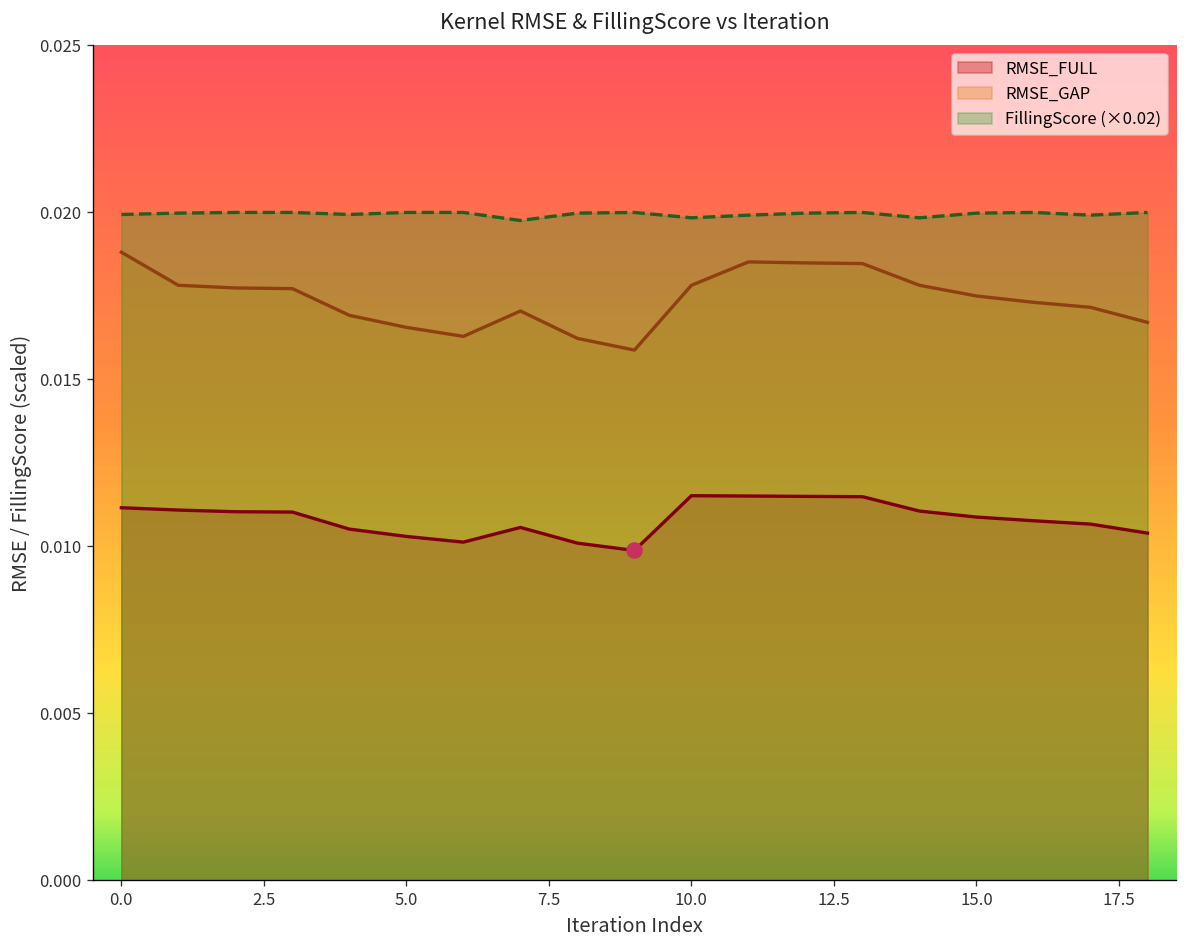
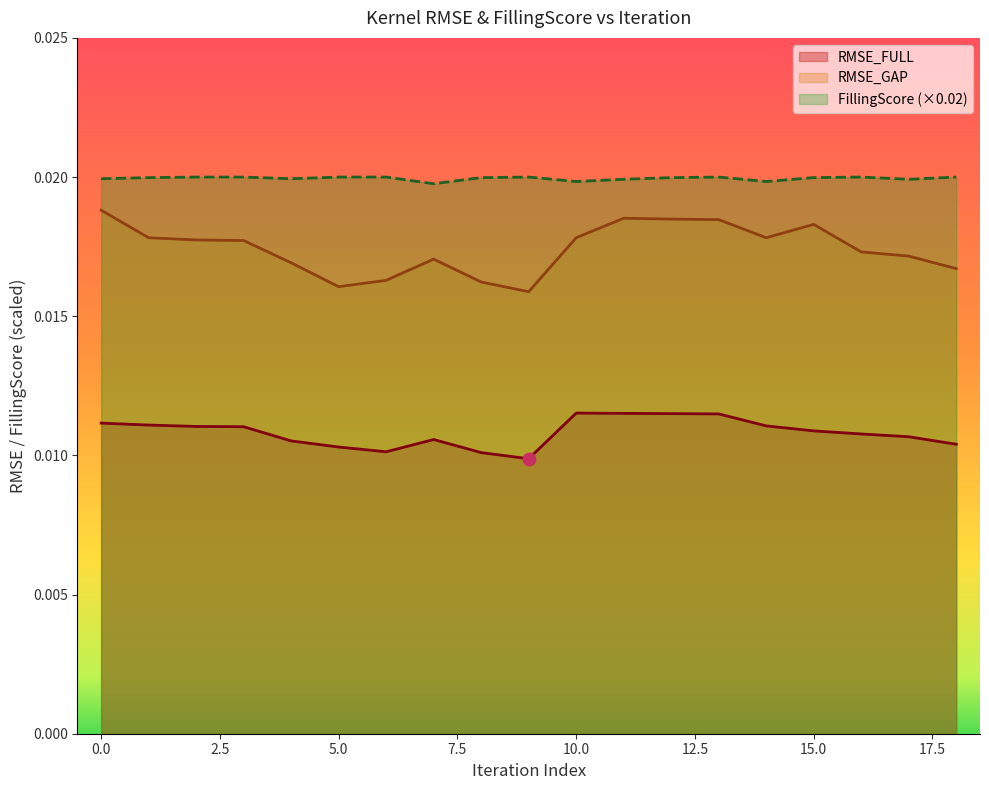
RMSE_GAP, 5.0: 0.0166 -> 0.0161
RMSE_GAP, 15.0: 0.0175 -> 0.0183
